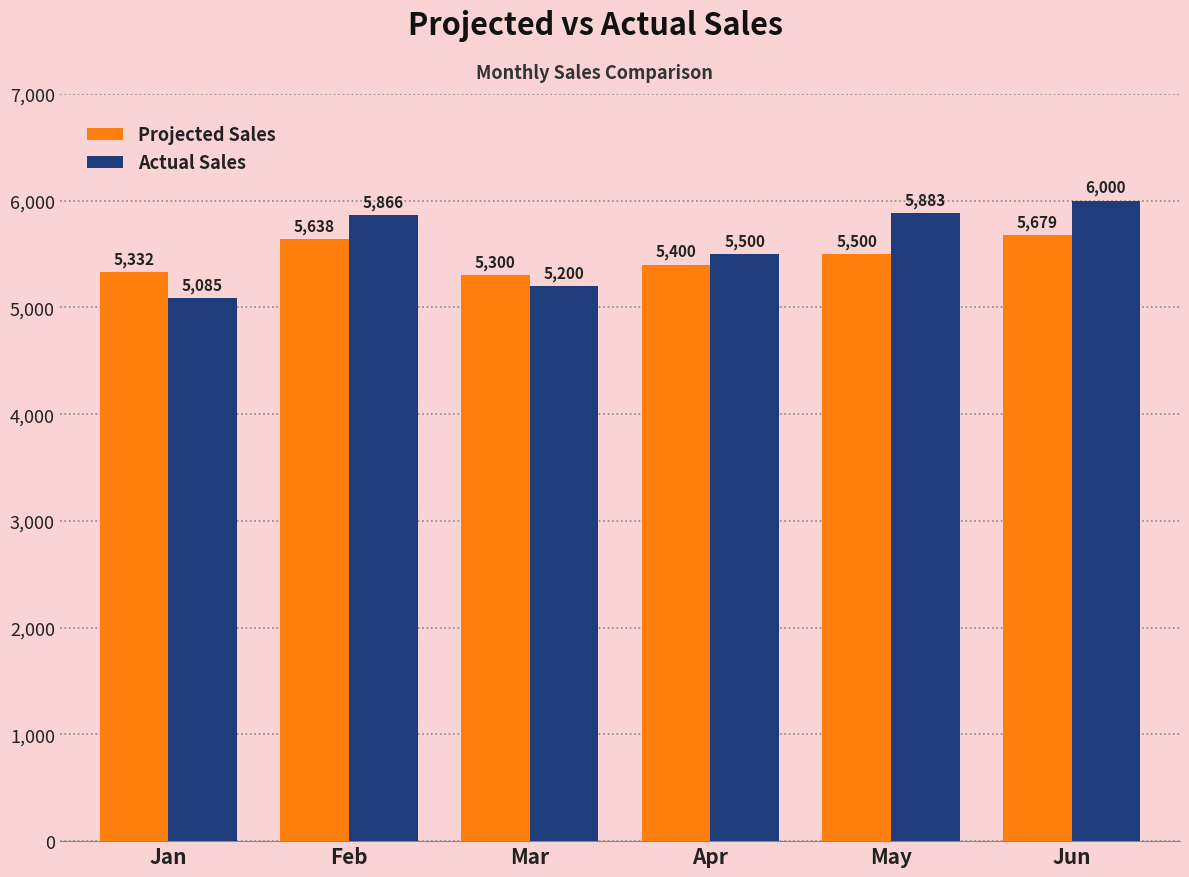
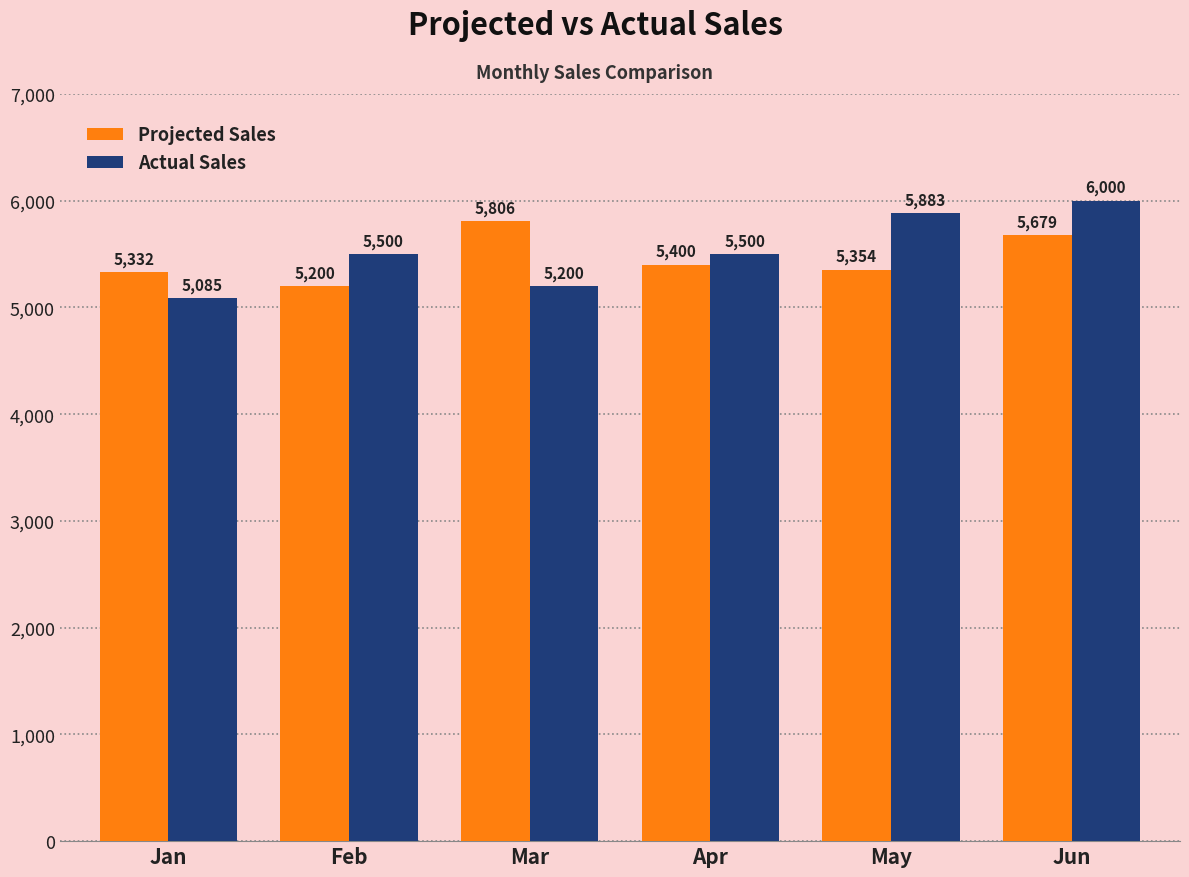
Projected Sales, Feb: 5,638 -> 5,200
Actual Sales, Feb: 5,866 -> 5,500
Projected Sales, Mar: 5,300 -> 5,806
Projected Sales, May: 5,500 -> 5,354
